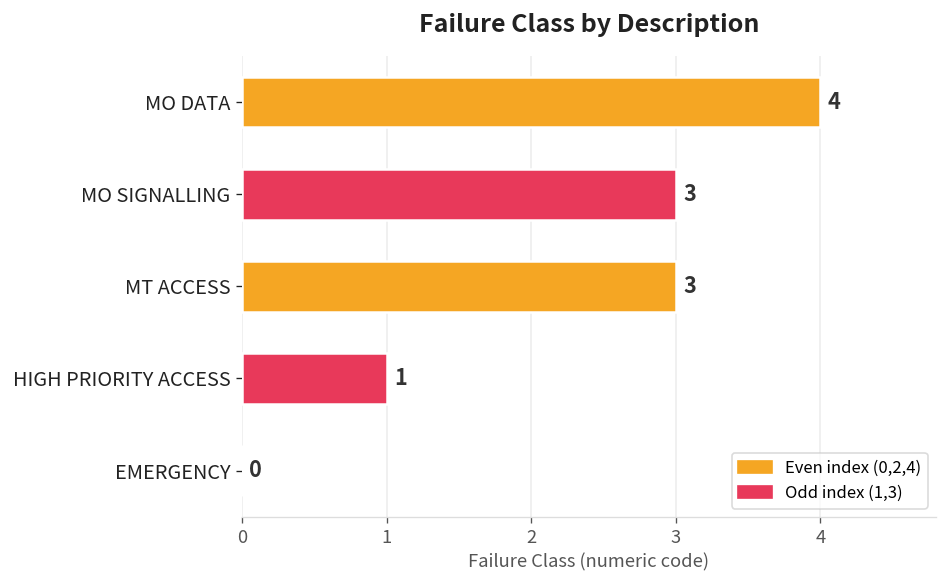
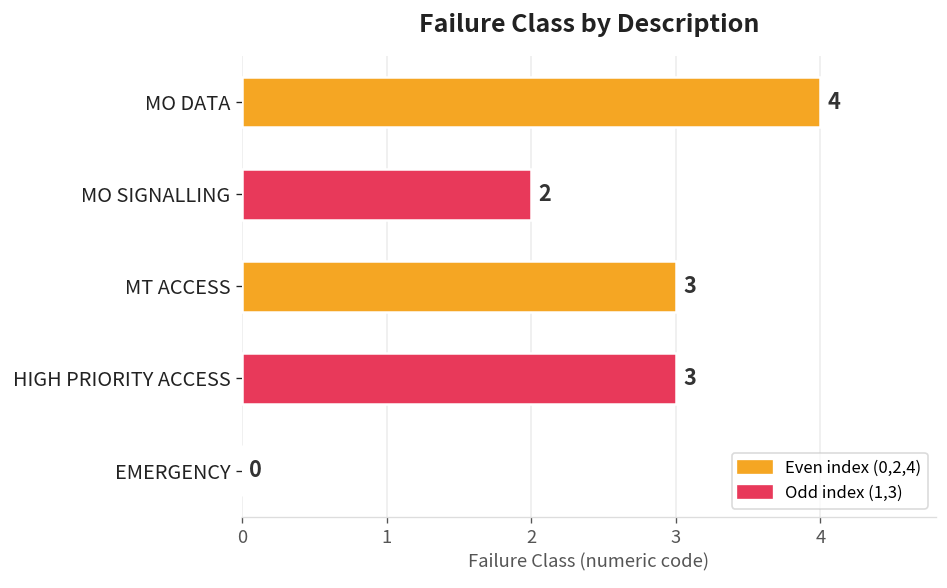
MO SIGNALLING: 3 -> 2
HIGH PRIORITY ACCESS: 1 -> 3
